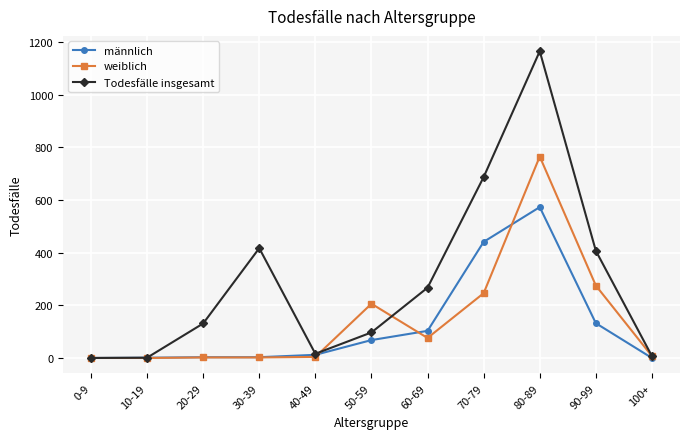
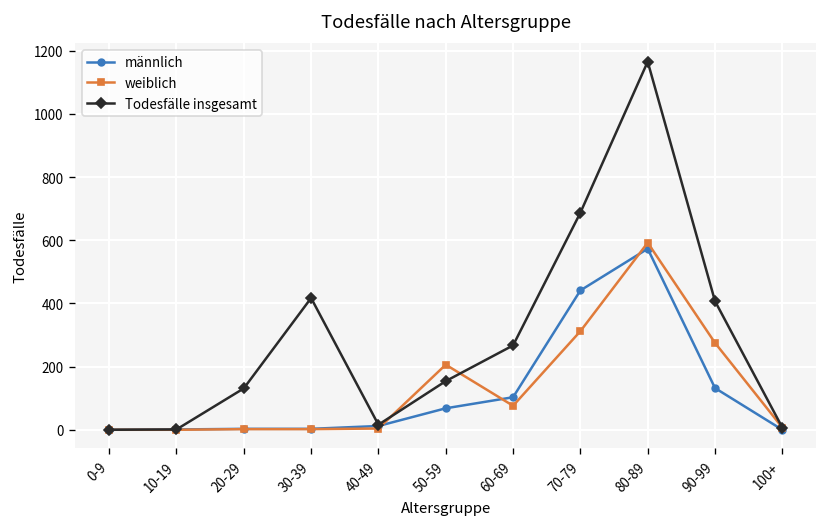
Todesfälle insgesamt, 50-59: 100 -> 150
weiblich, 70-79: 250 -> 310
weiblich, 80-89: 770 -> 590
